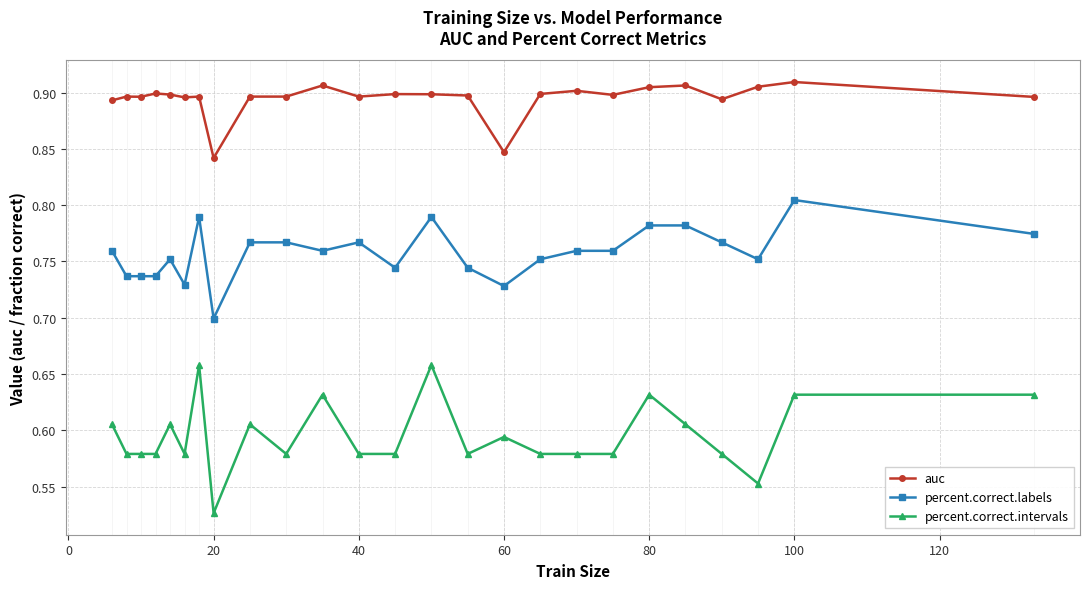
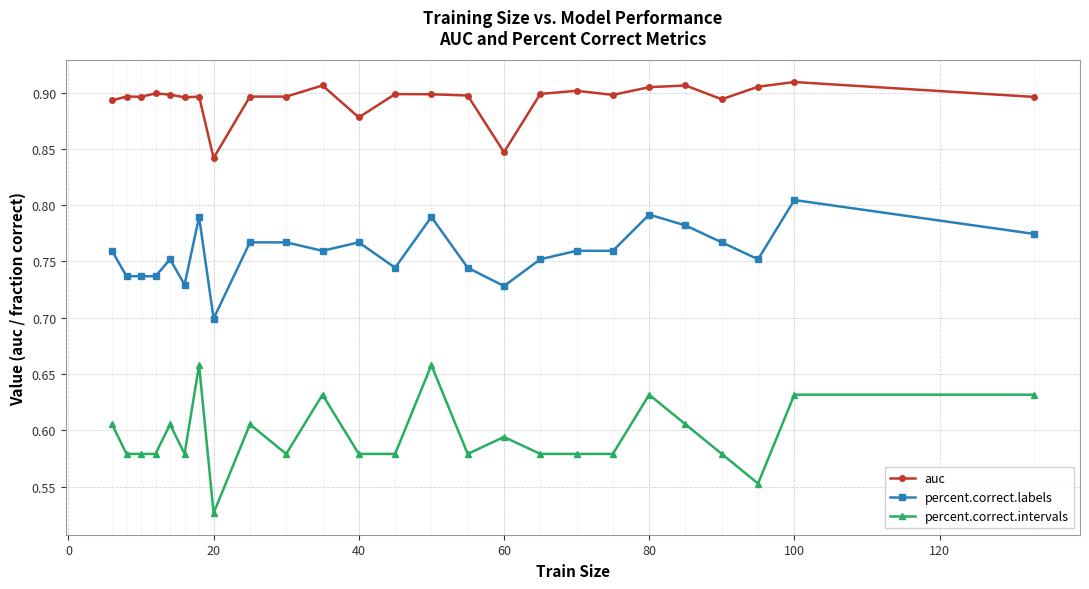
auc, 40: 0.896 -> 0.878
percent.correct.labels, 80: 0.782 -> 0.792
